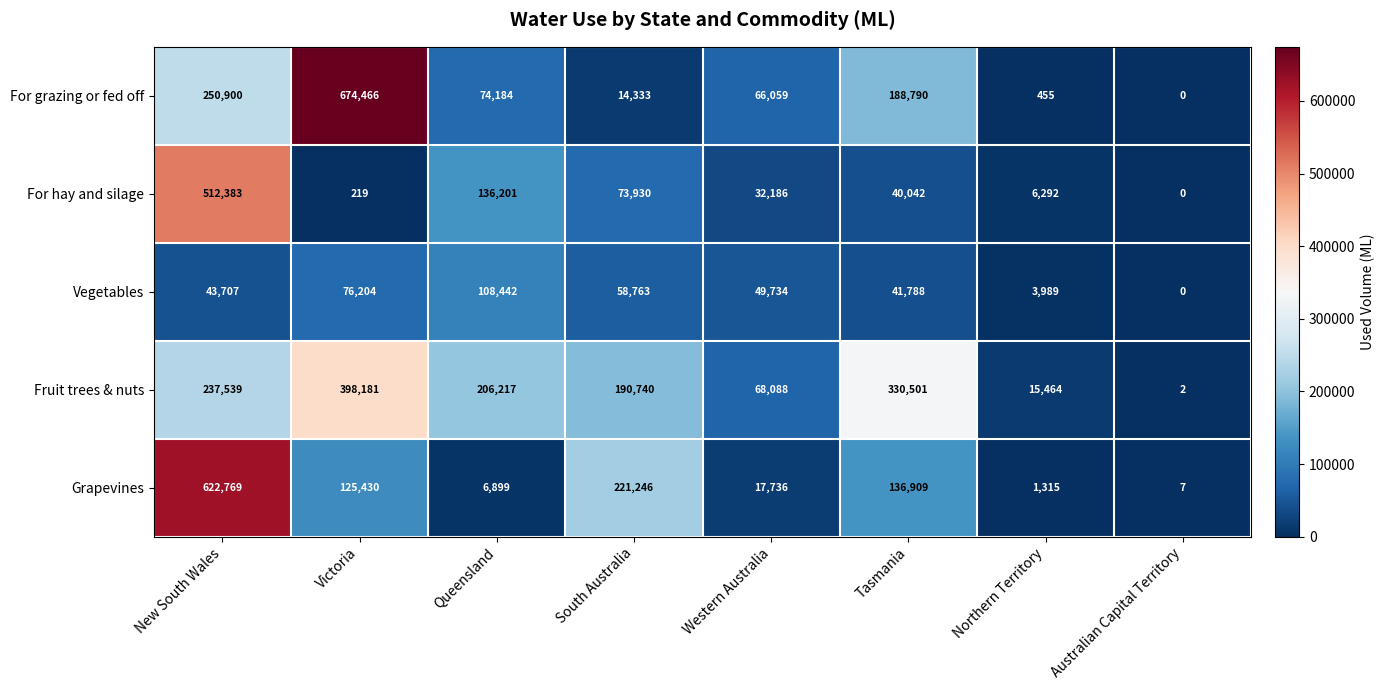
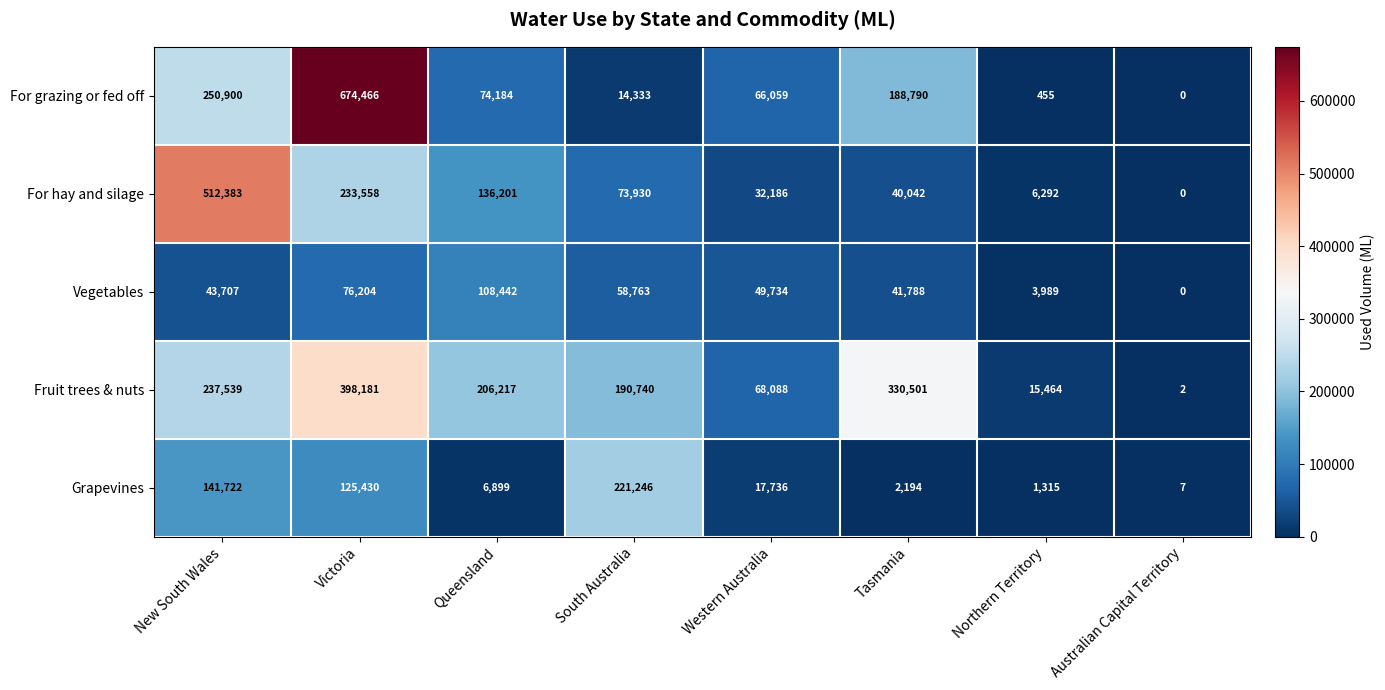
For hay and silage, Victoria: 219 -> 233,558
Grapevines, New South Wales: 622,769 -> 141,722
Grapevines, Tasmania: 136,909 -> 2,194
